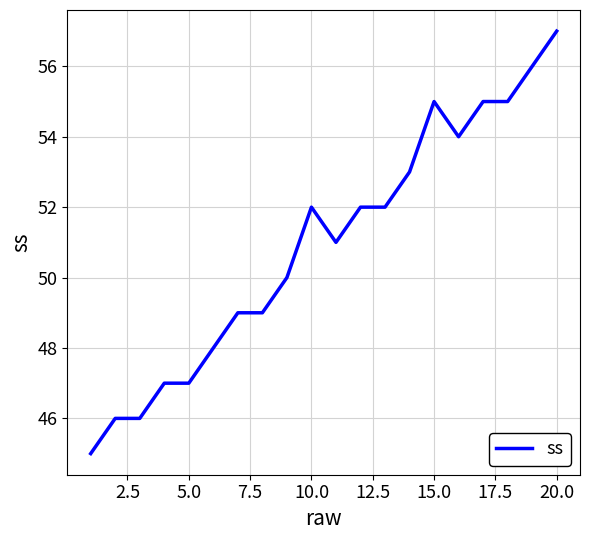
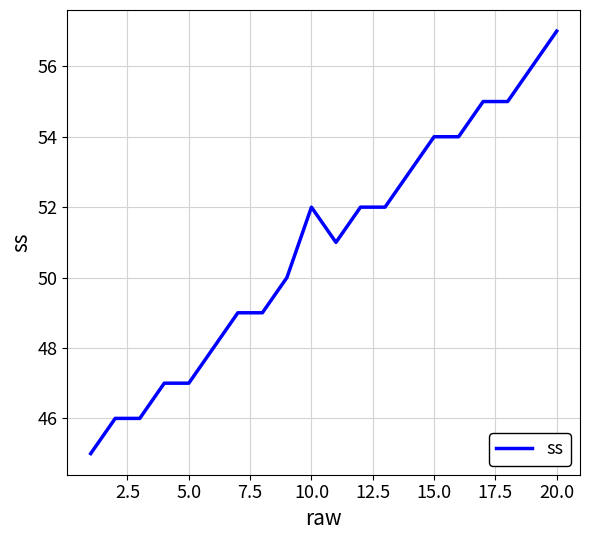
15.0: 55 -> 54
